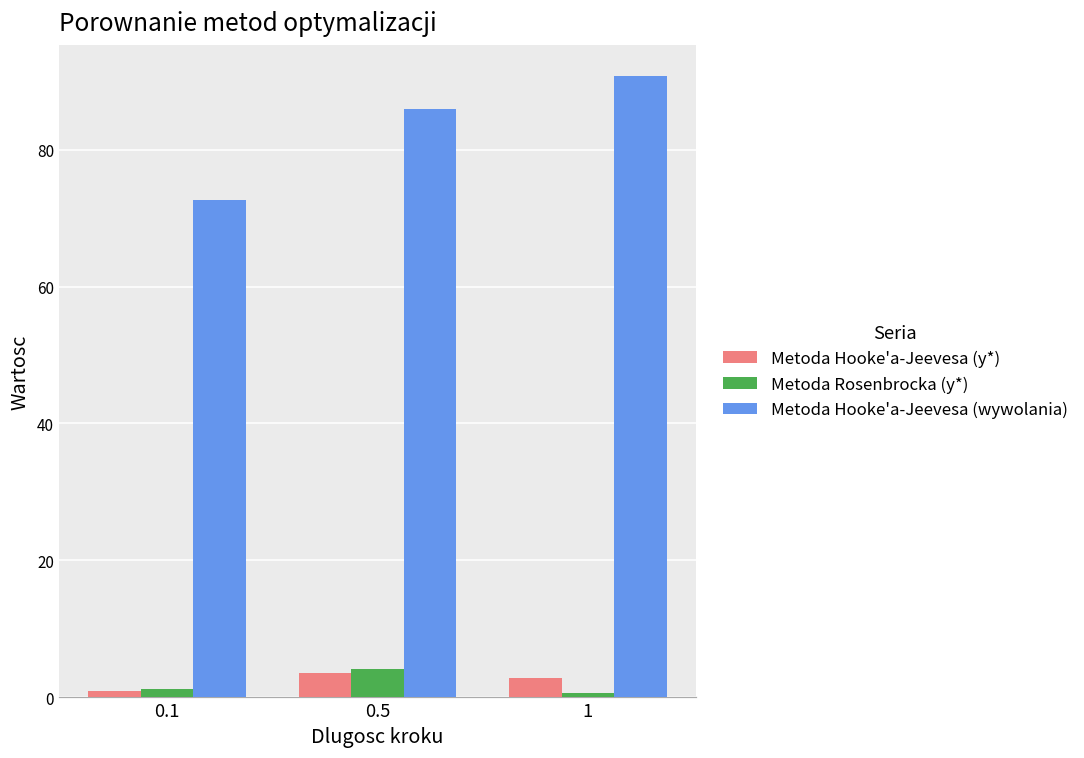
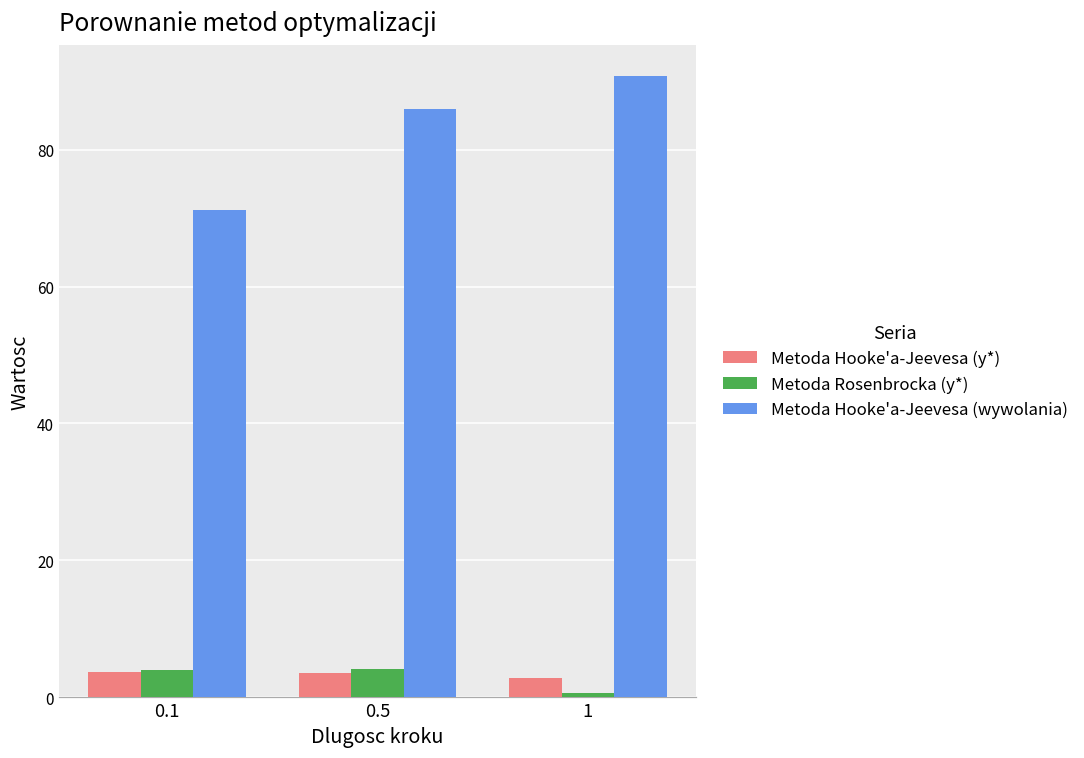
Metoda Hooke'a-Jeevesa (y*), 0.1: 1 -> 4
Metoda Rosenbrocka (y*), 0.1: 1 -> 4
Metoda Hooke'a-Jeevesa (wywolania), 0.1: 73 -> 71
